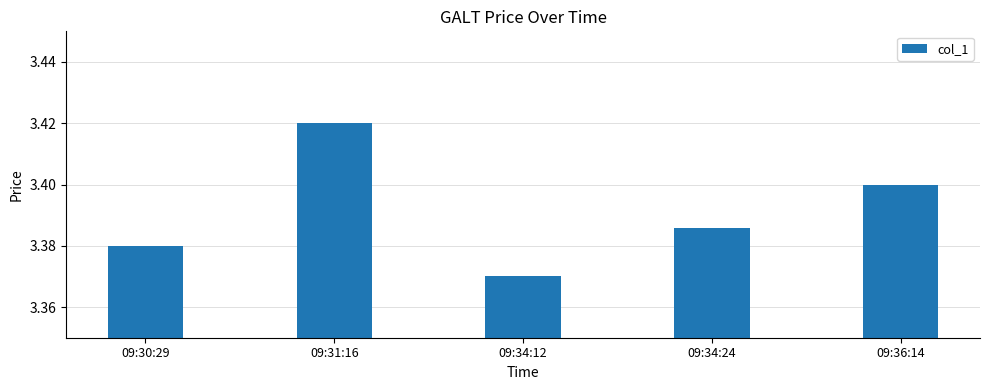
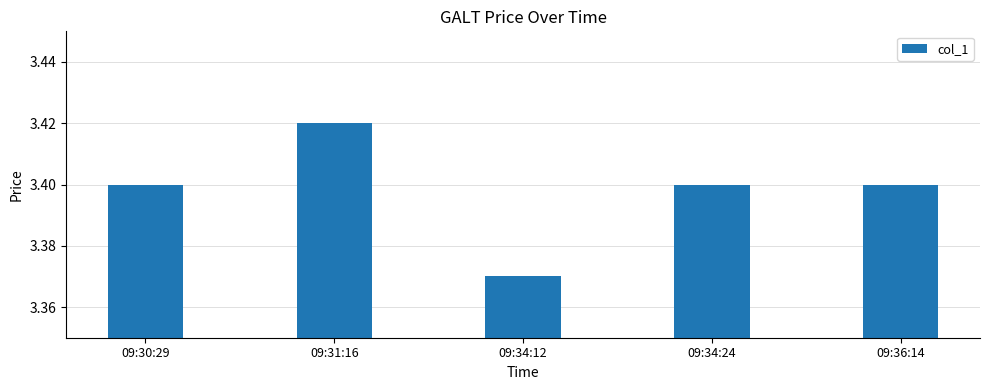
09:30:29: 3.38 -> 3.40
09:34:24: 3.386 -> 3.400
